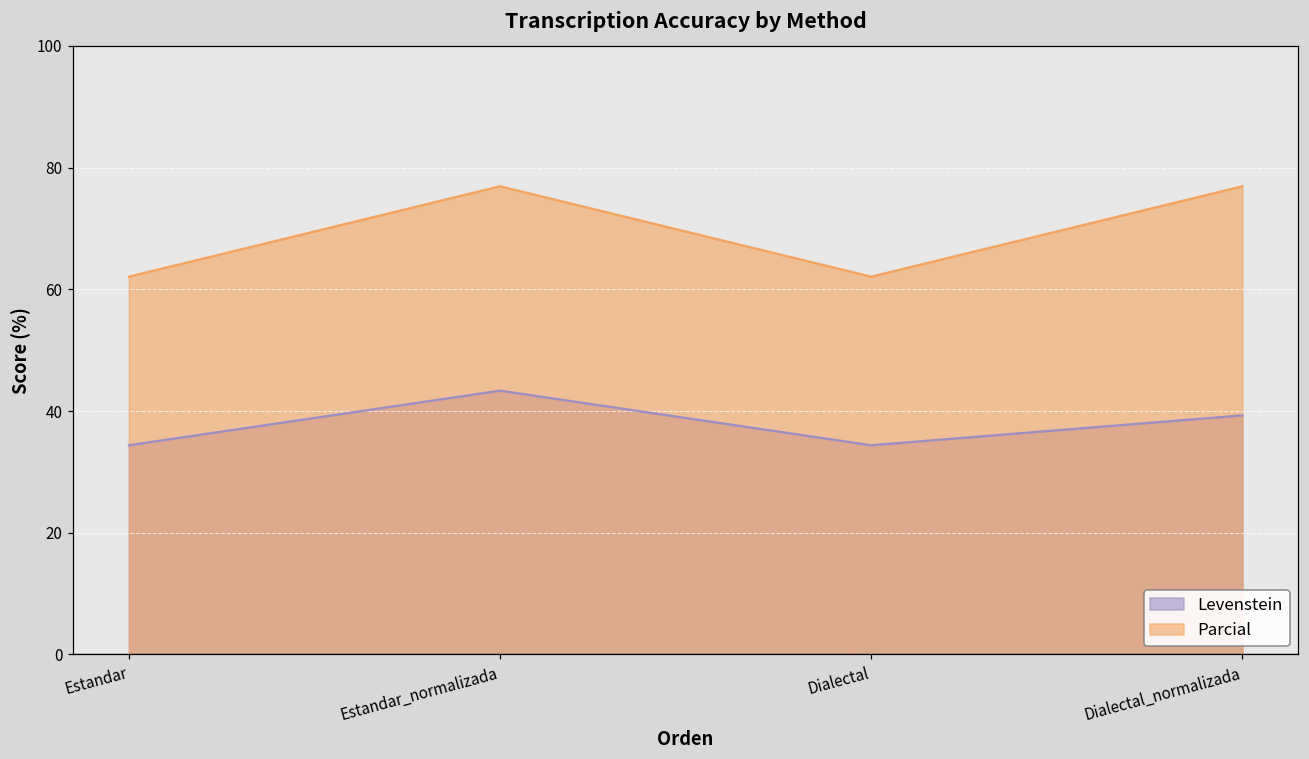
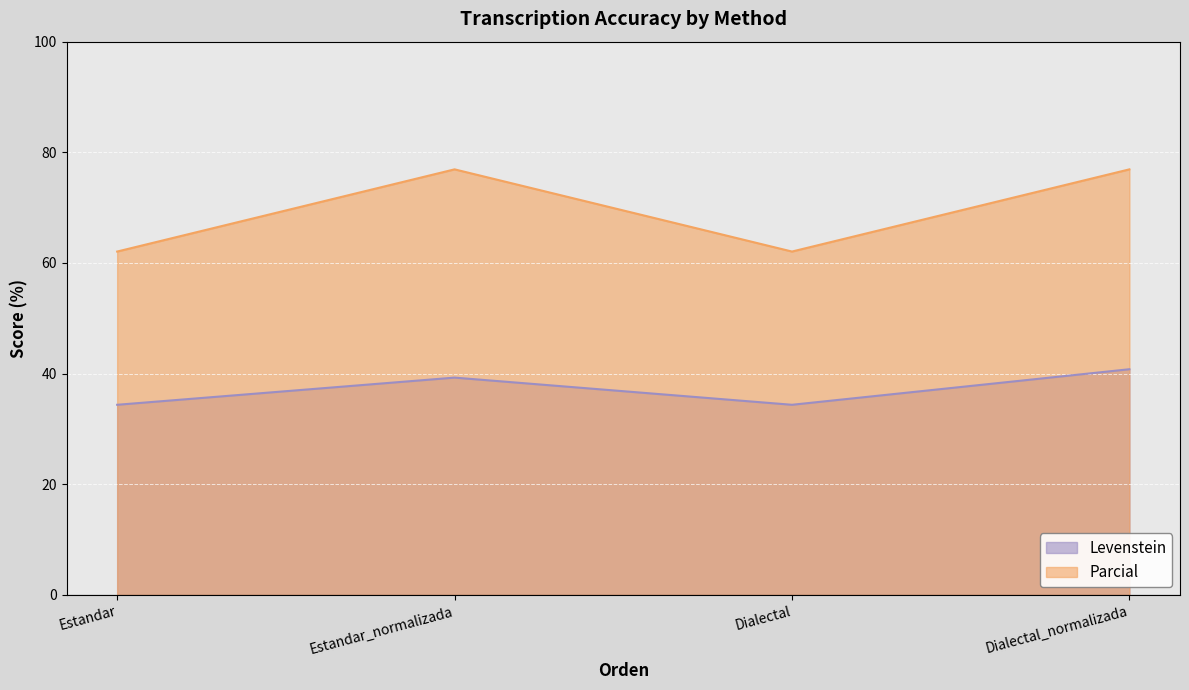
Levenstein, Estandar_normalizada: 43 -> 39
Levenstein, Dialectal_normalizada: 39 -> 41
